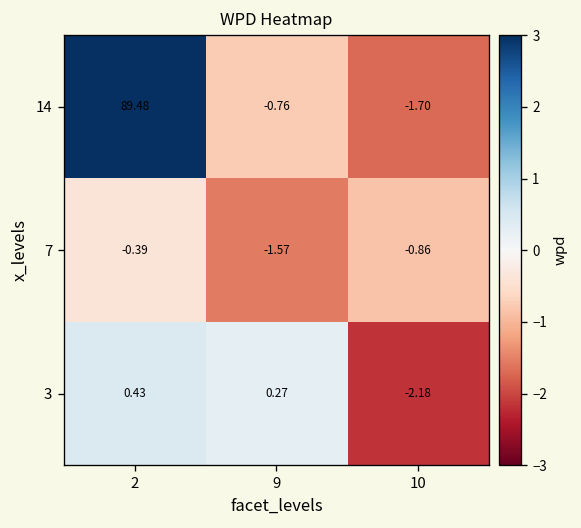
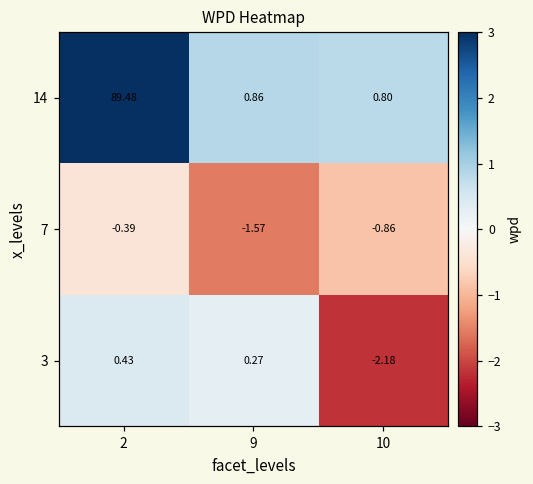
14, 9: -0.76 -> 0.86
14, 10: -1.70 -> 0.80
